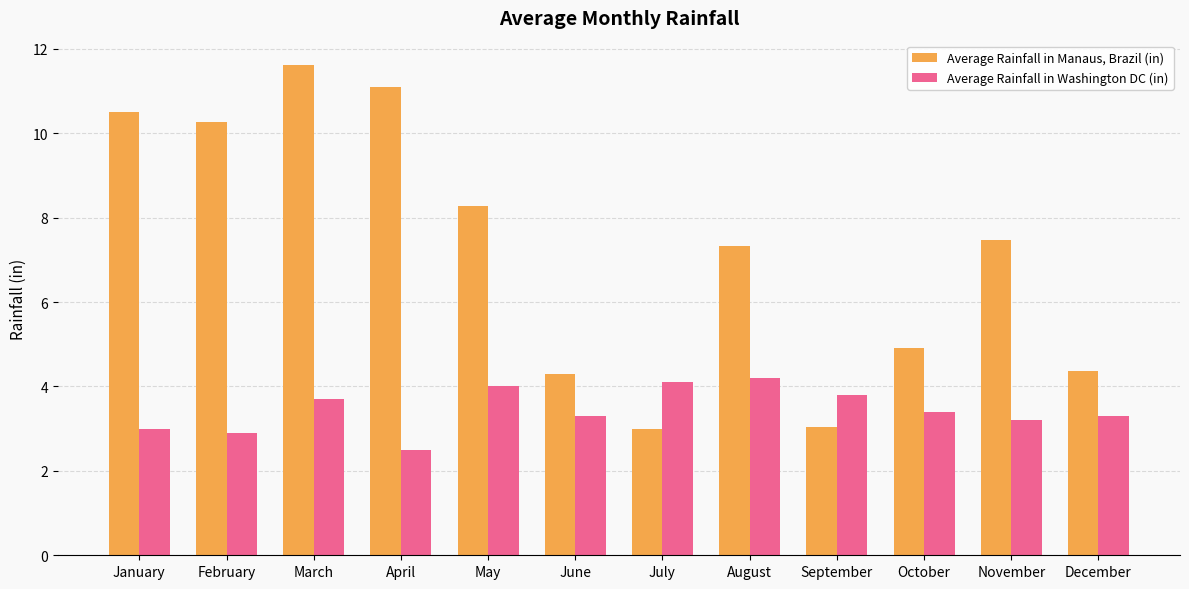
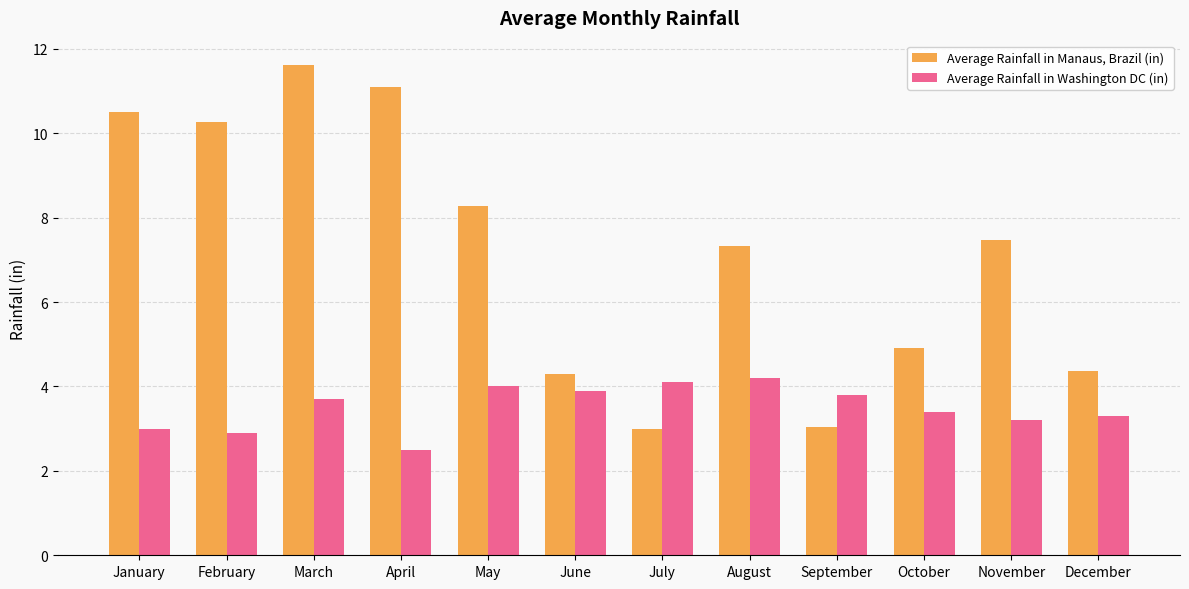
Average Rainfall in Washington DC (in), June: 3.3 -> 3.9
